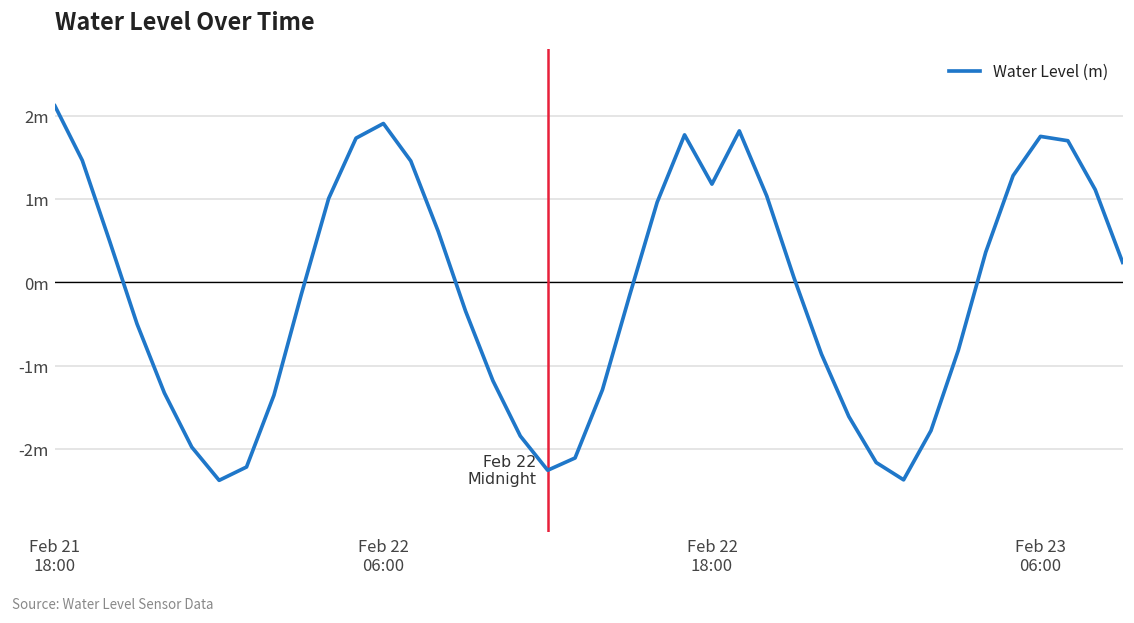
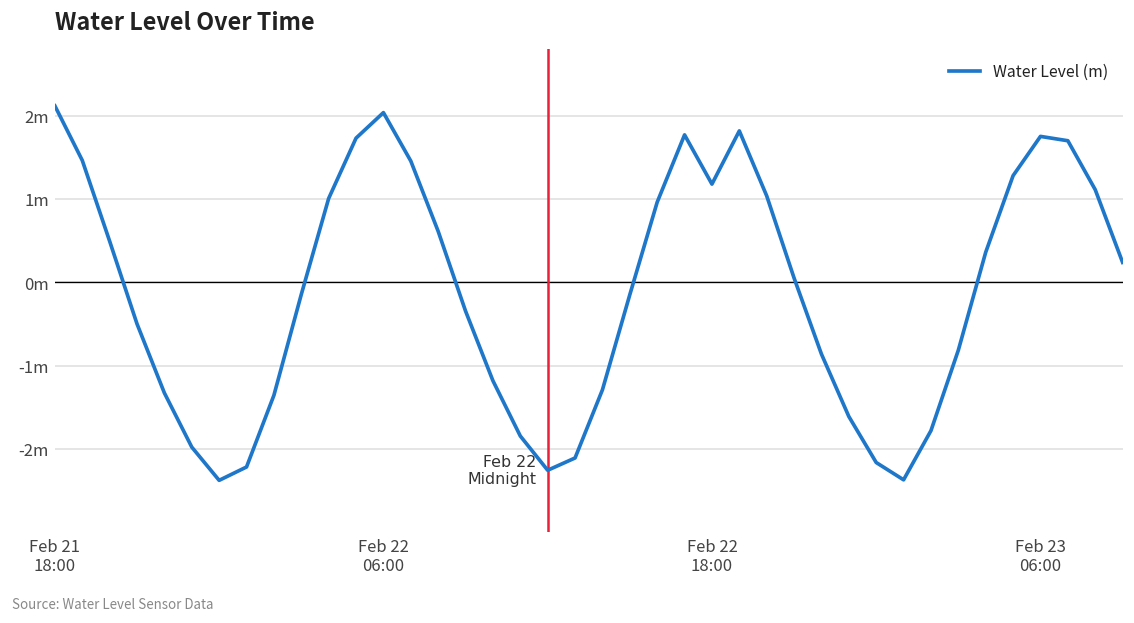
Feb 22 06:00: 1.9m -> 2.0m
